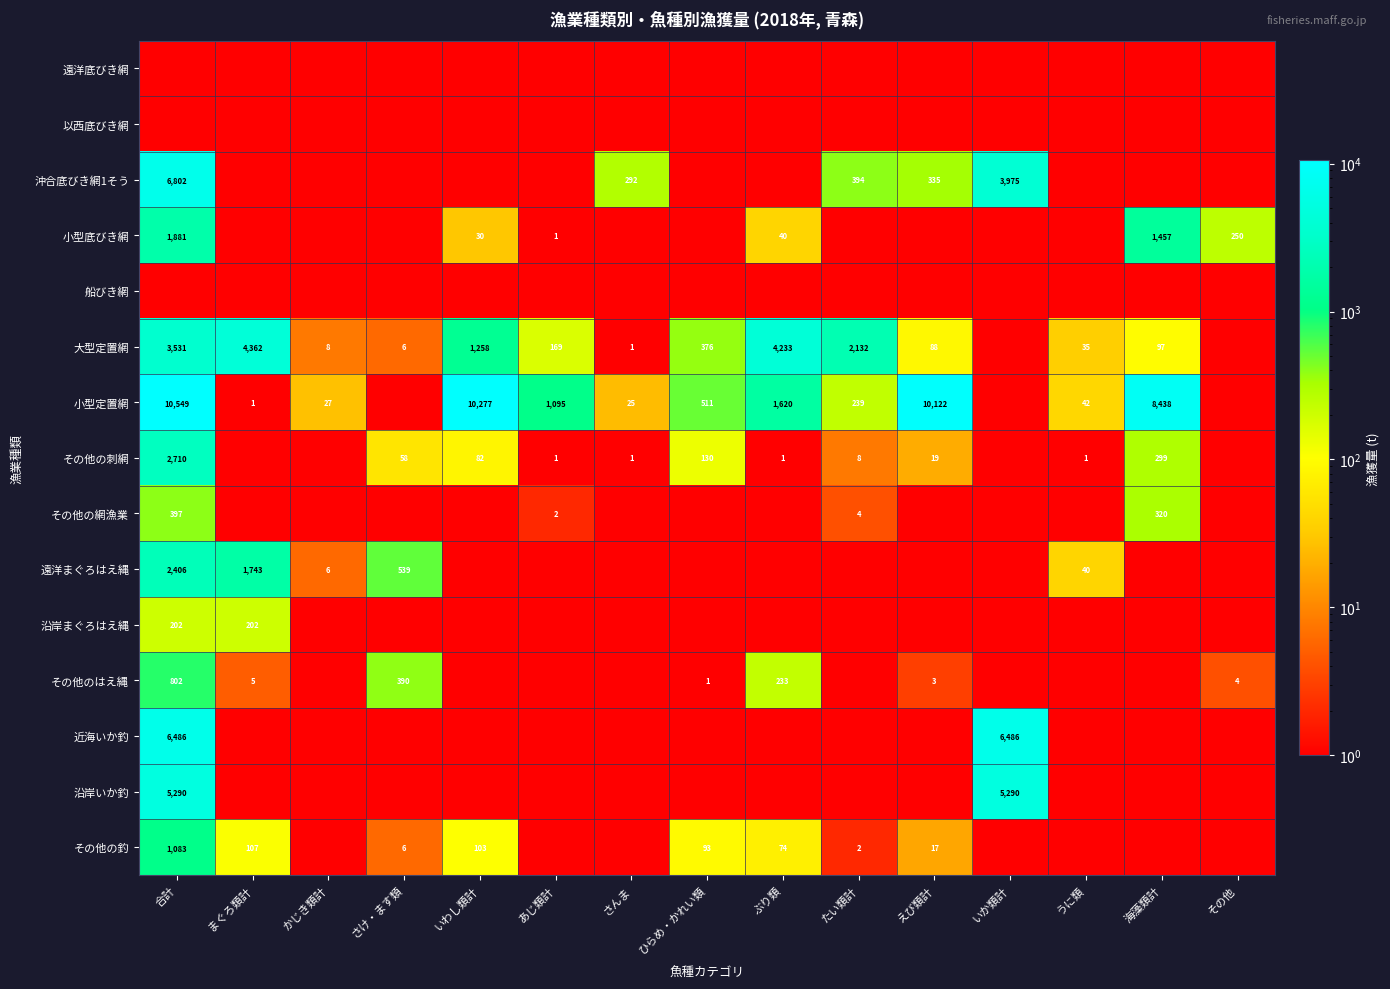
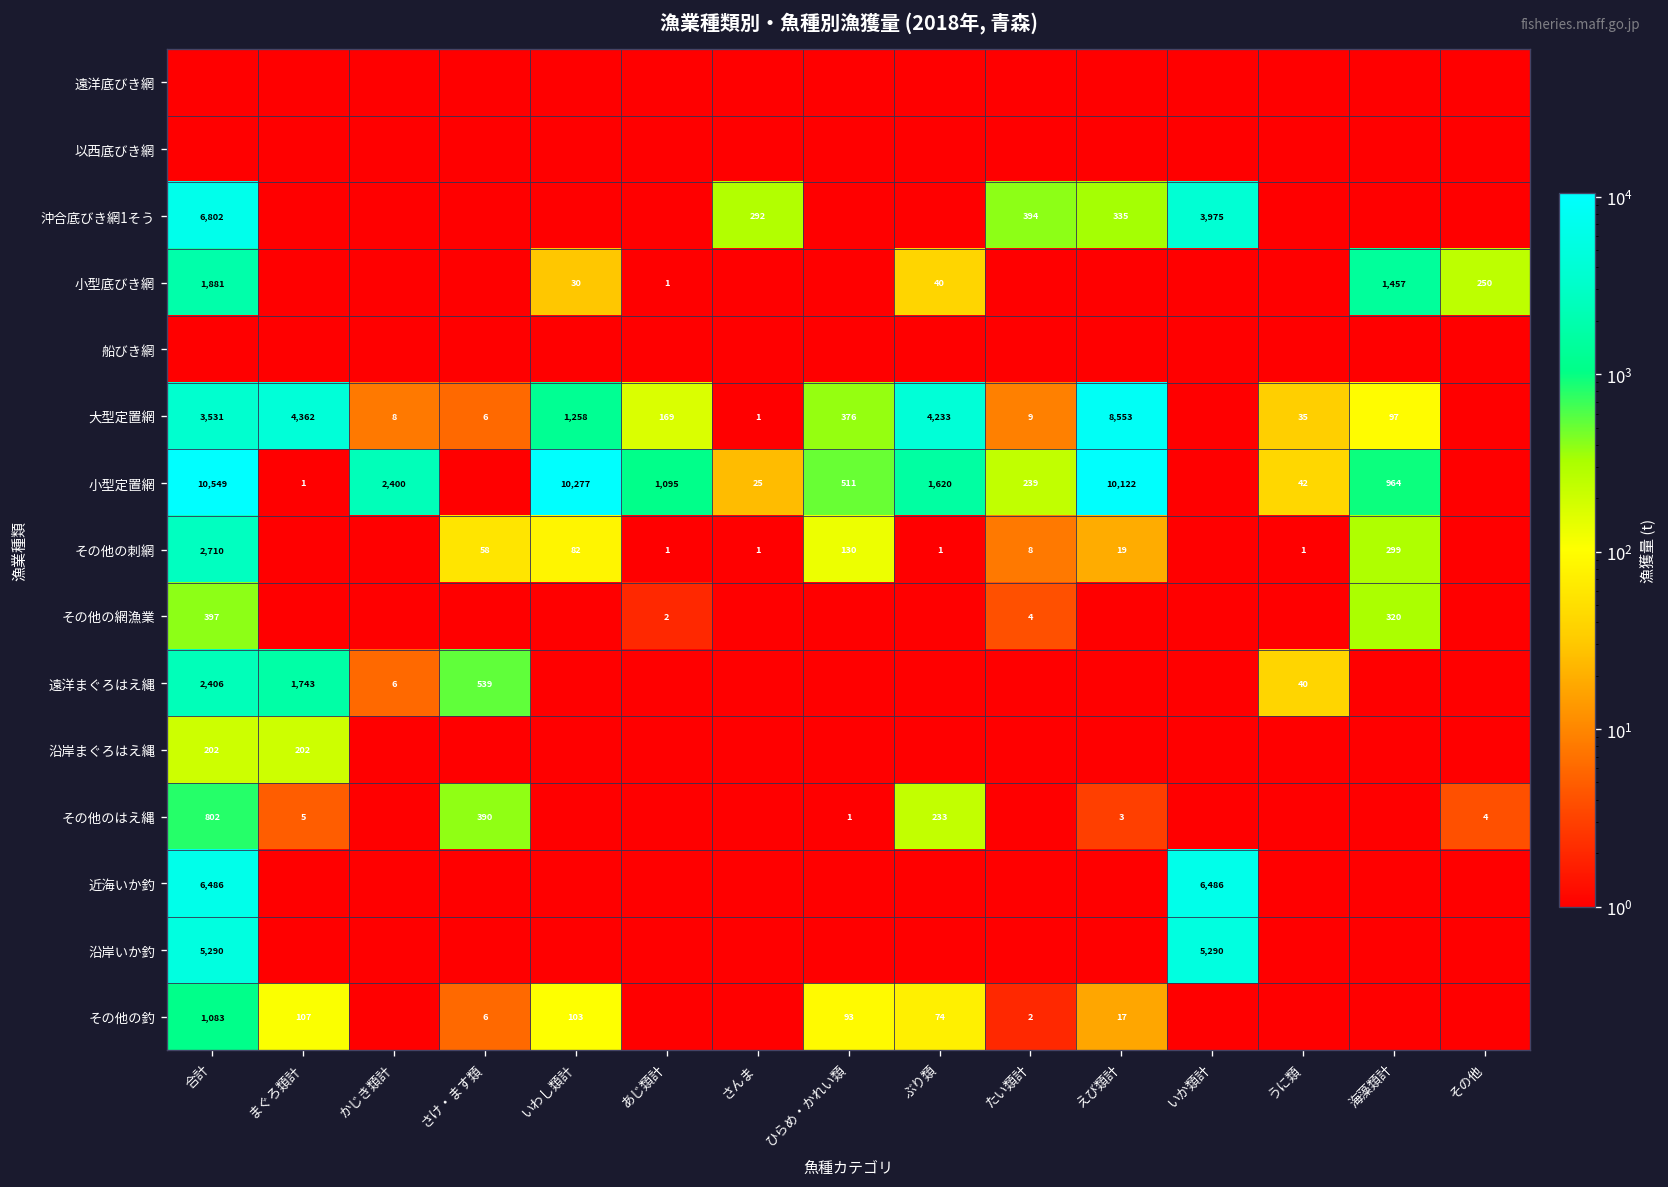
大型定置網, たい類計: 2,132 -> 9
大型定置網, えび類計: 88 -> 8,553
小型定置網, かじき類計: 27 -> 2,400
小型定置網, 海藻類計: 8,438 -> 964
